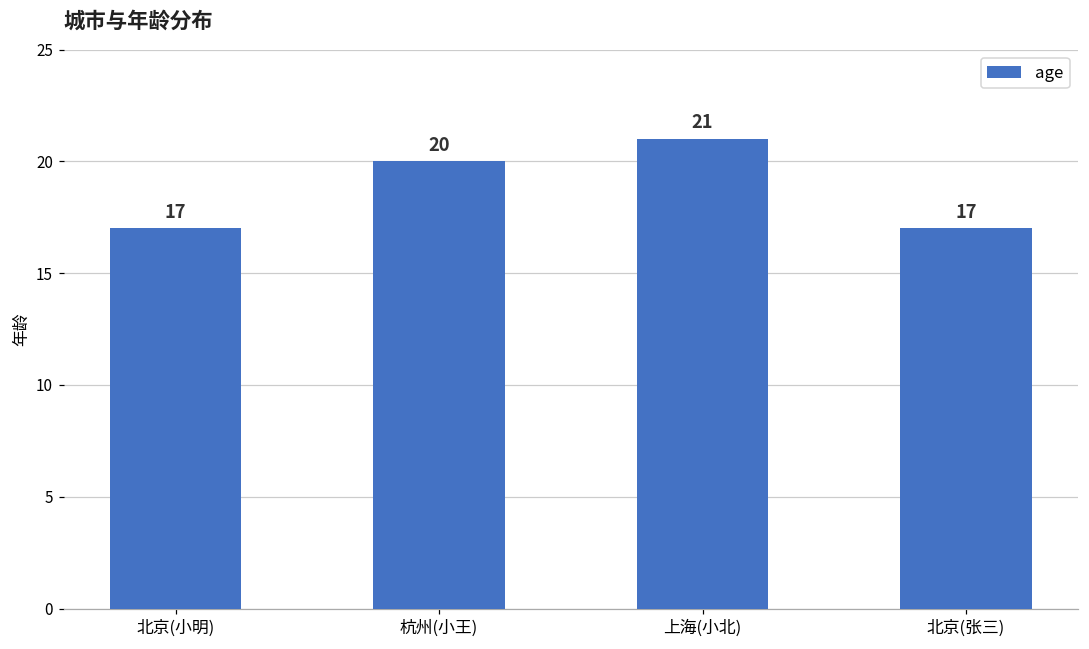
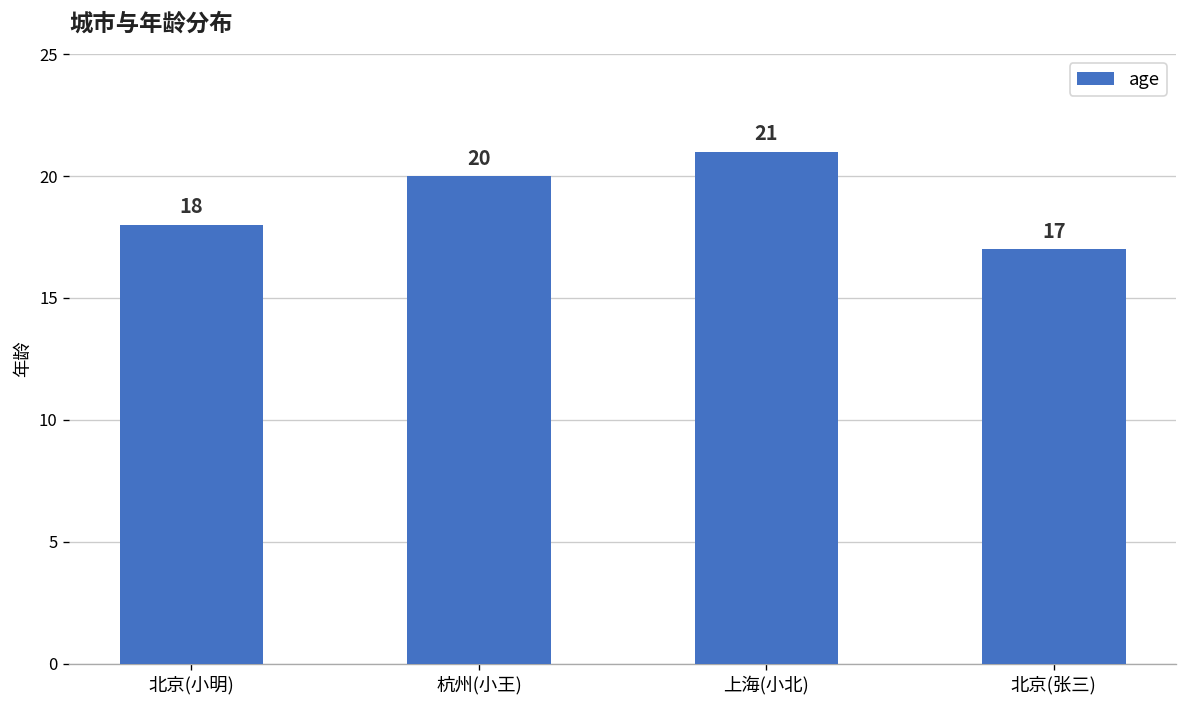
北京(小明): 17 -> 18
